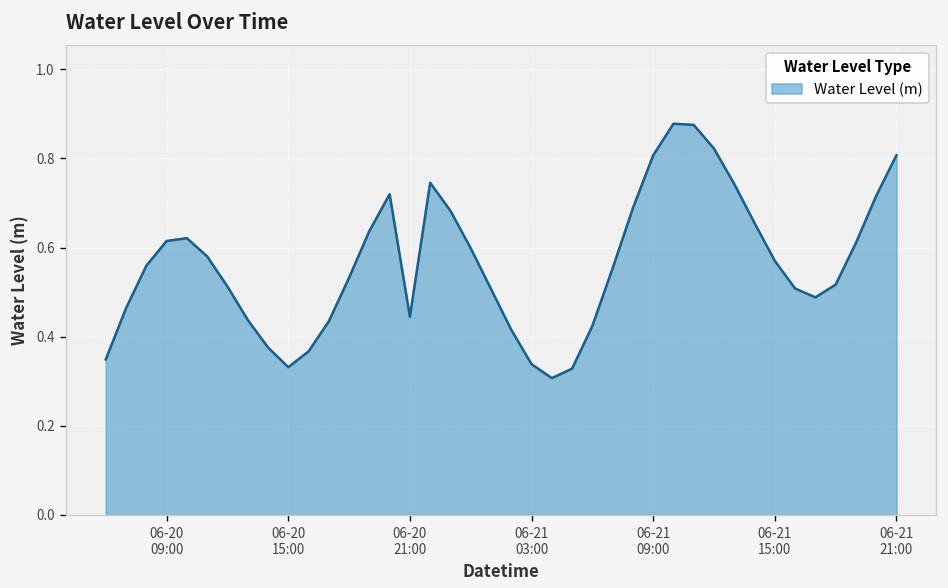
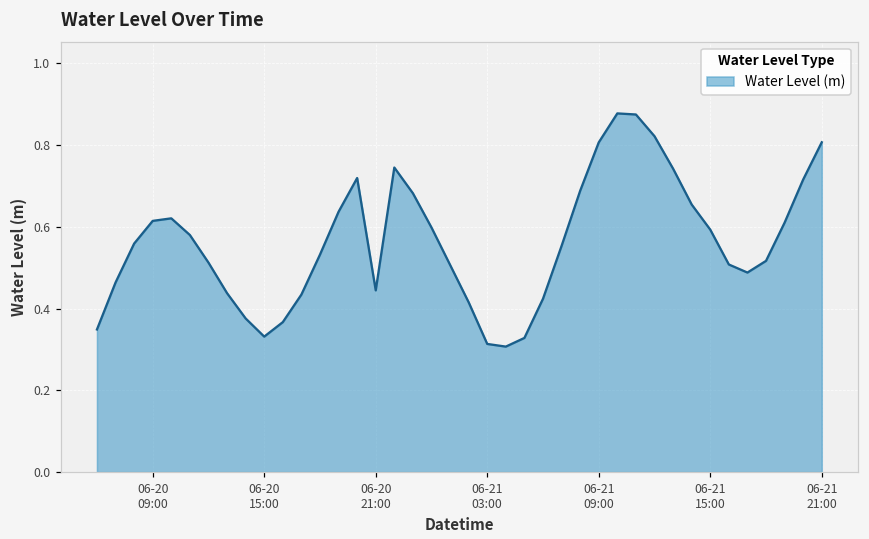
06-21 03:00: 0.34 -> 0.31
06-21 15:00: 0.57 -> 0.59
